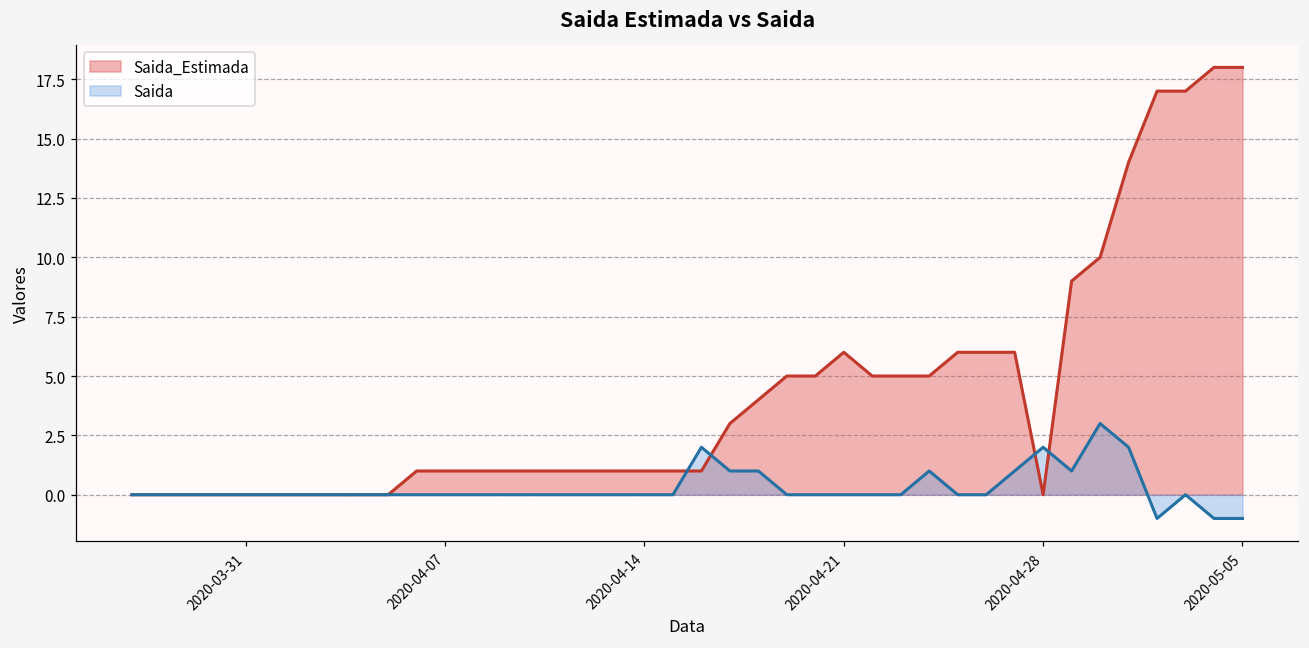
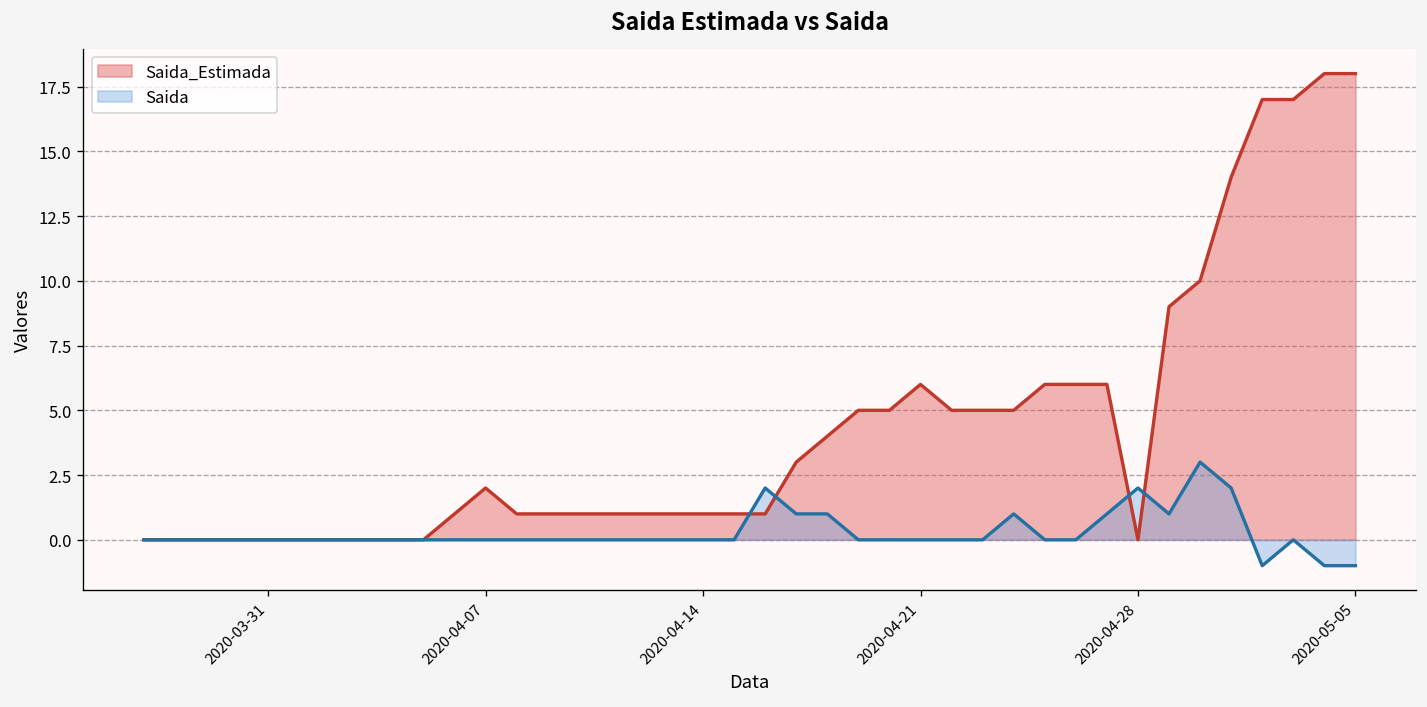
Saida_Estimada, 2020-04-07: 1 -> 2
